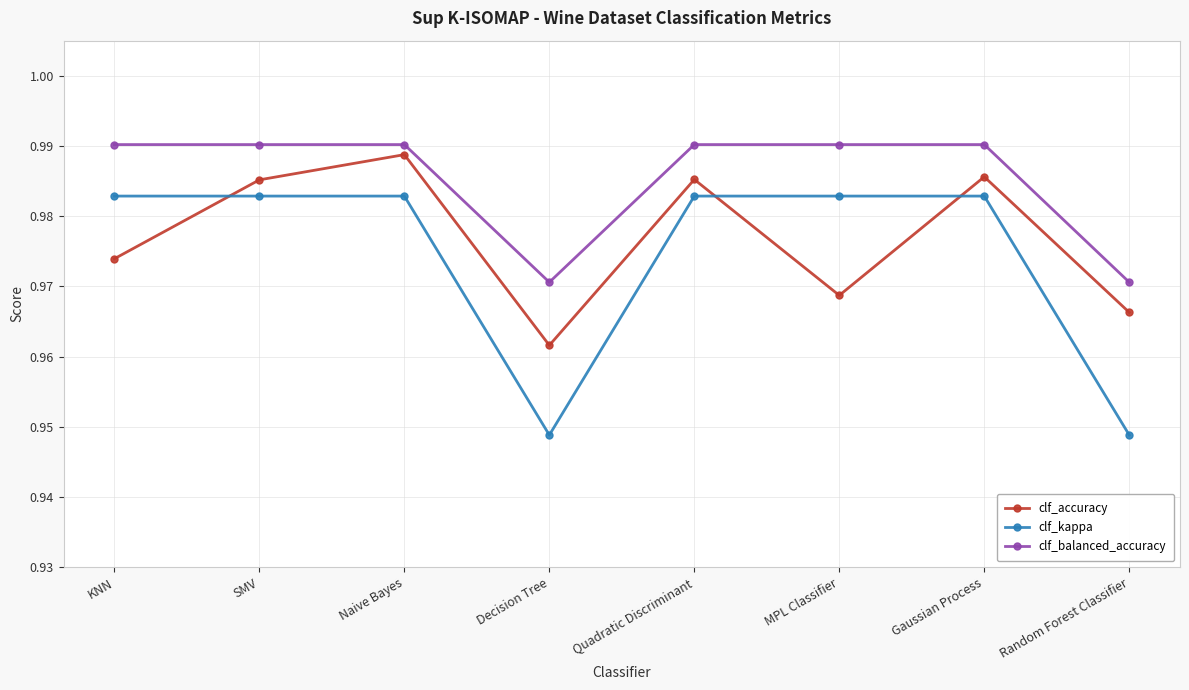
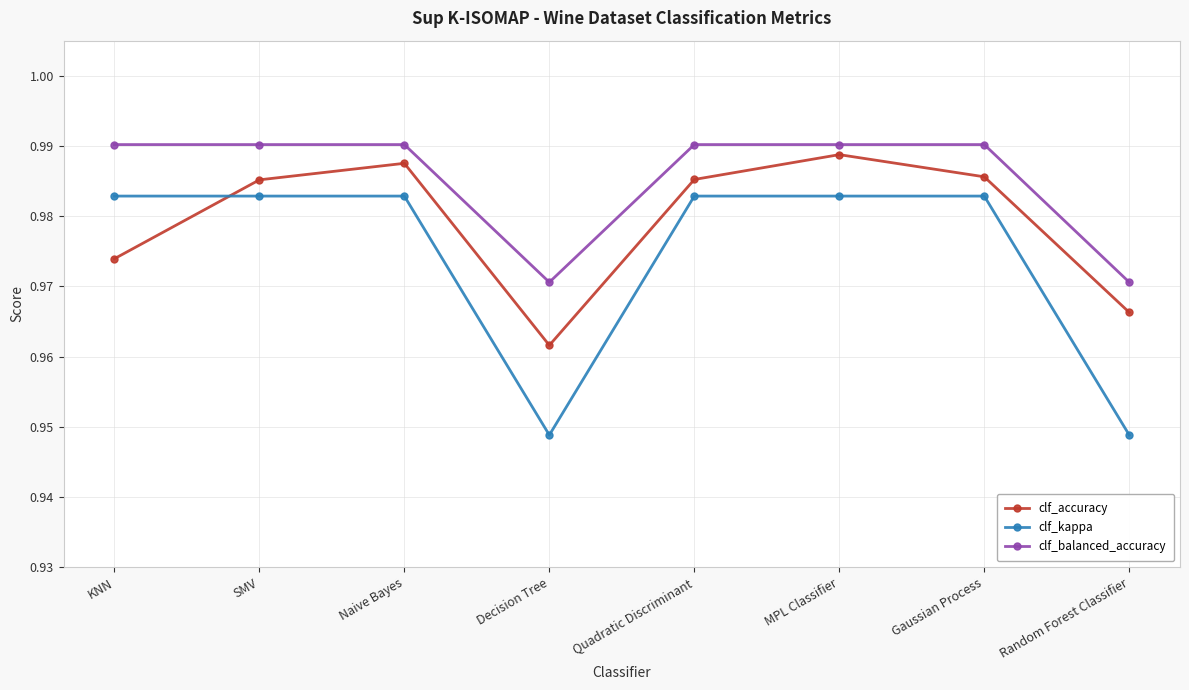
clf_accuracy, Naive Bayes: 0.989 -> 0.988
clf_accuracy, MPL Classifier: 0.969 -> 0.989
